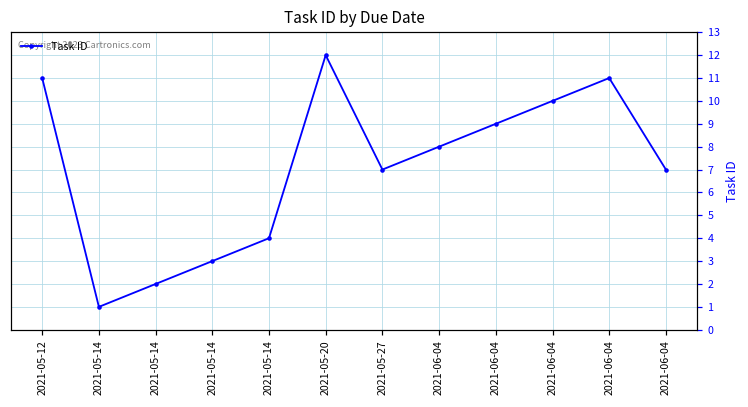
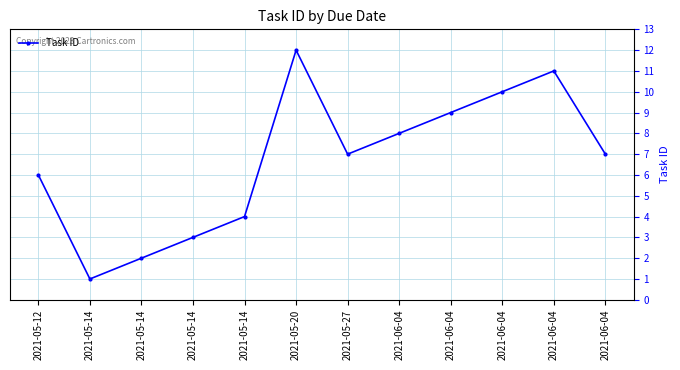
2021-05-12: 11 -> 6
